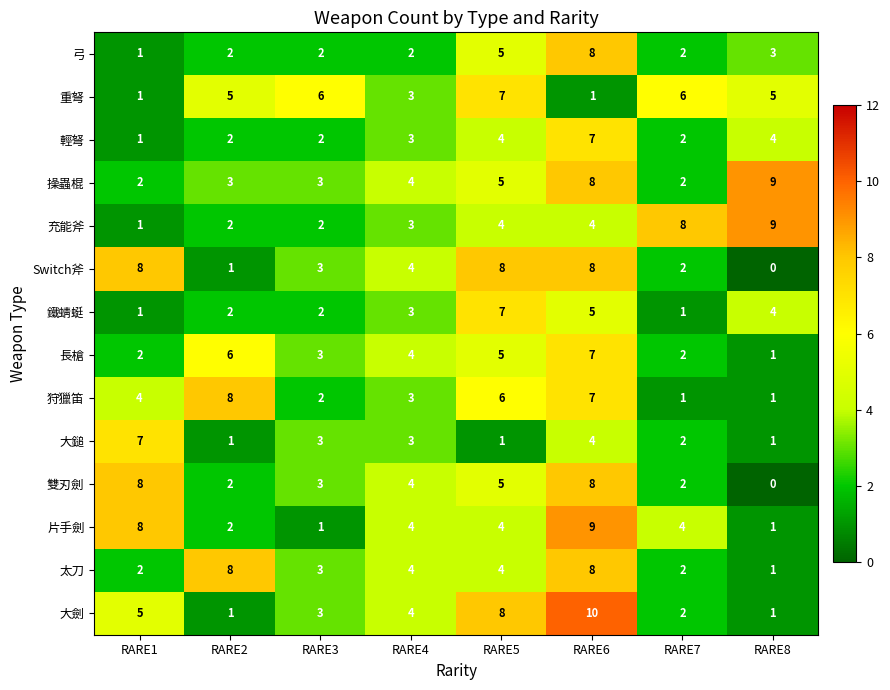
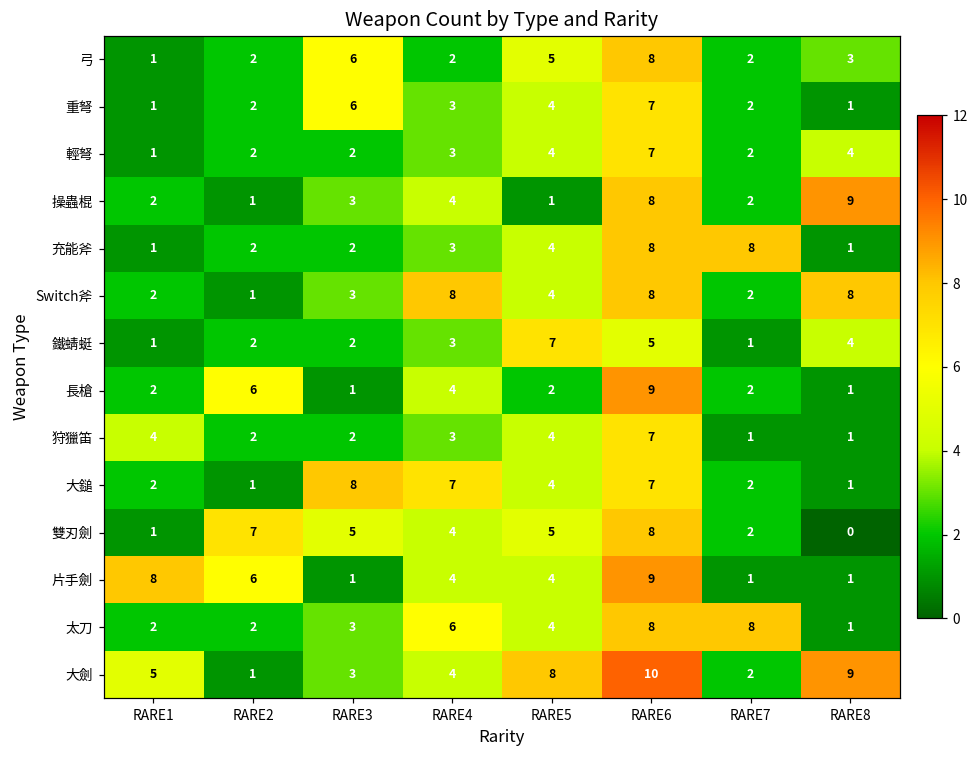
弓, RARE3: 2 -> 6
重弩, RARE2: 5 -> 2
重弩, RARE5: 7 -> 4
重弩, RARE6: 1 -> 7
重弩, RARE7: 6 -> 2
重弩, RARE8: 5 -> 1
操蟲棍, RARE2: 3 -> 1
操蟲棍, RARE5: 5 -> 1
充能斧, RARE6: 4 -> 8
充能斧, RARE8: 9 -> 1
Switch斧, RARE1: 8 -> 2
Switch斧, RARE4: 4 -> 8
Switch斧, RARE5: 8 -> 4
Switch斧, RARE8: 0 -> 8
長槍, RARE3: 3 -> 1
長槍, RARE5: 5 -> 2
長槍, RARE6: 7 -> 9
狩獵笛, RARE2: 8 -> 2
狩獵笛, RARE5: 6 -> 4
大鎚, RARE1: 7 -> 2
大鎚, RARE3: 3 -> 8
大鎚, RARE4: 3 -> 7
大鎚, RARE5: 1 -> 4
大鎚, RARE6: 4 -> 7
雙刃劍, RARE1: 8 -> 1
雙刃劍, RARE2: 2 -> 7
雙刃劍, RARE3: 3 -> 5
片手劍, RARE2: 2 -> 6
片手劍, RARE7: 4 -> 1
太刀, RARE2: 8 -> 2
太刀, RARE4: 4 -> 6
太刀, RARE7: 2 -> 8
大劍, RARE8: 1 -> 9
